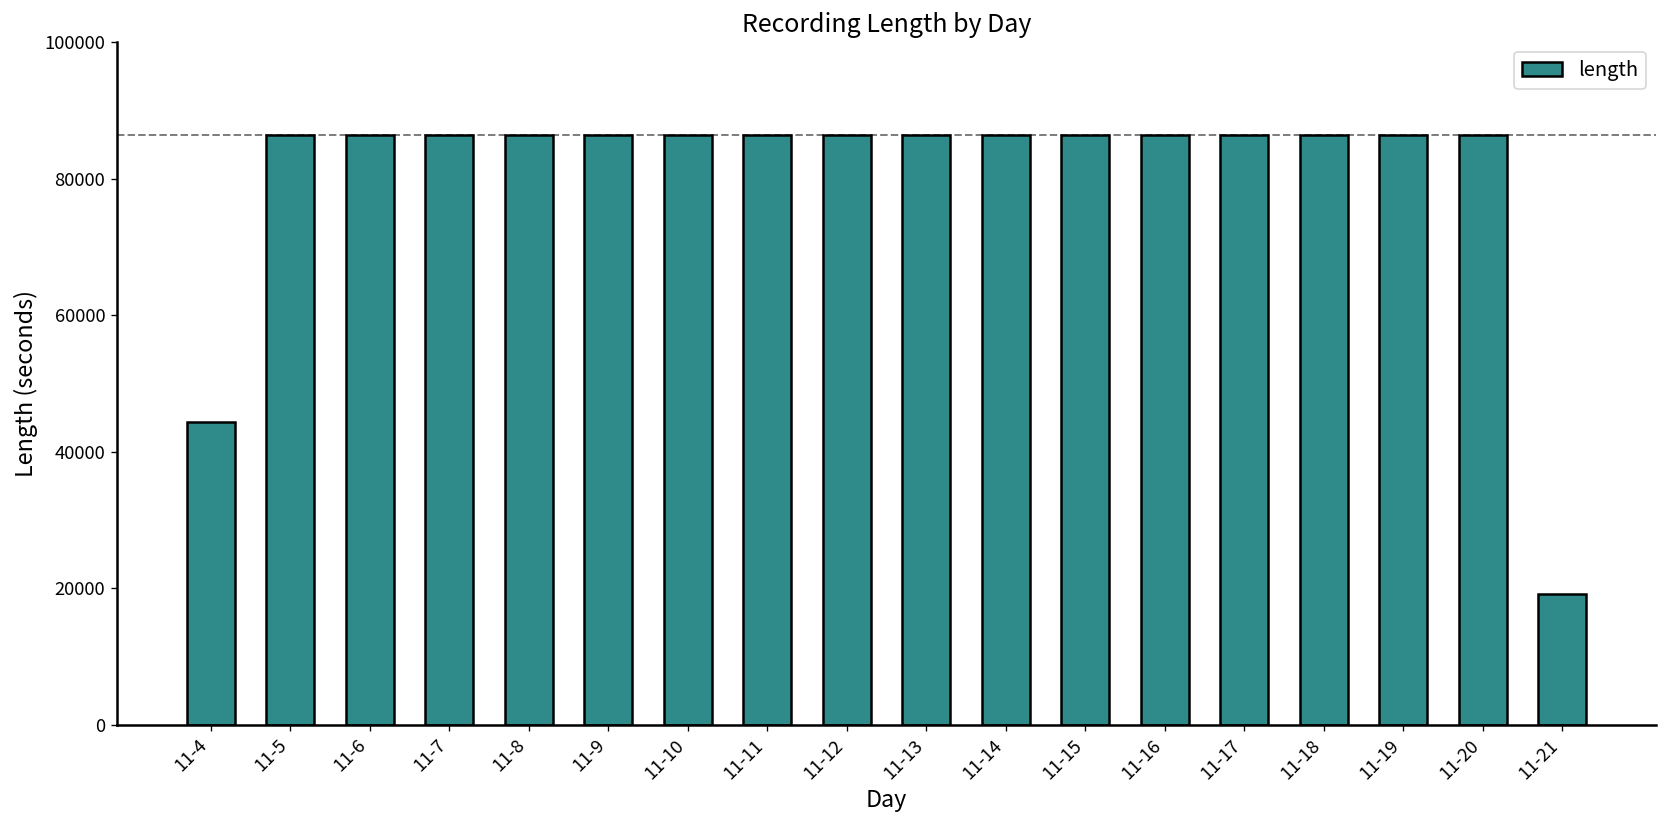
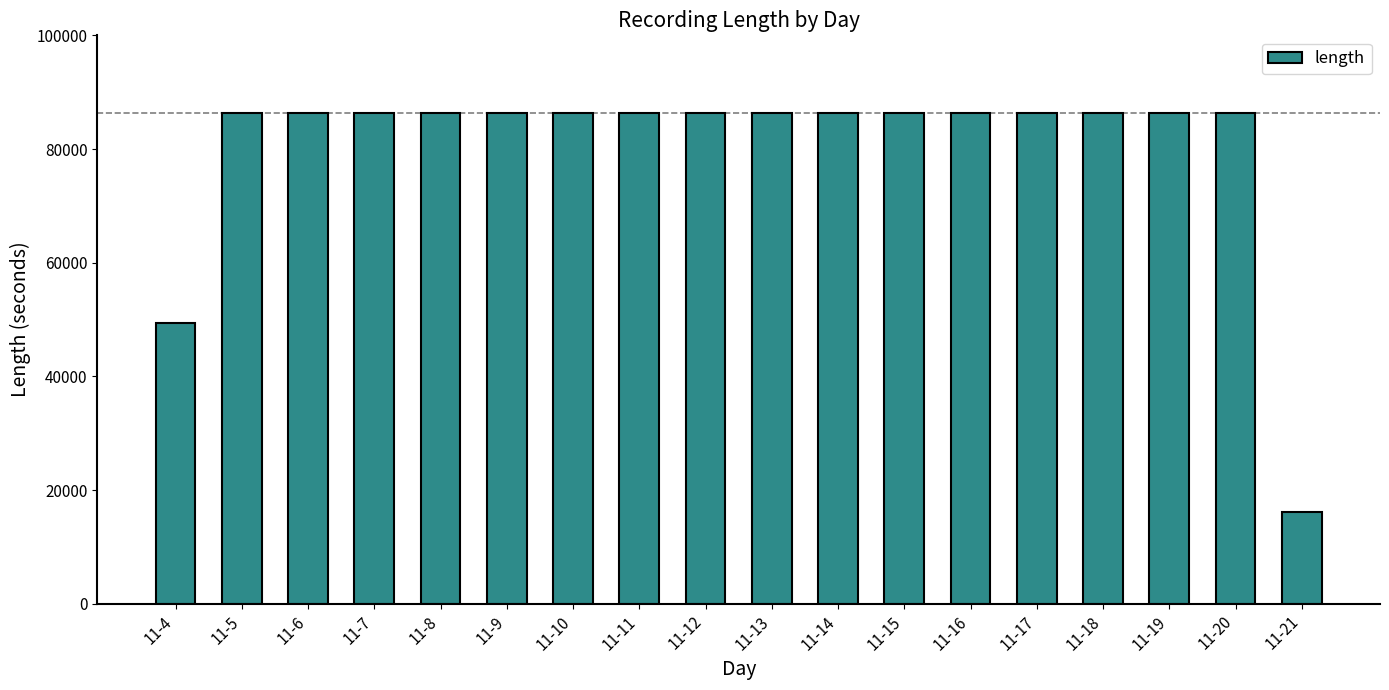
11-4: 44000 -> 49000
11-21: 19000 -> 16000
